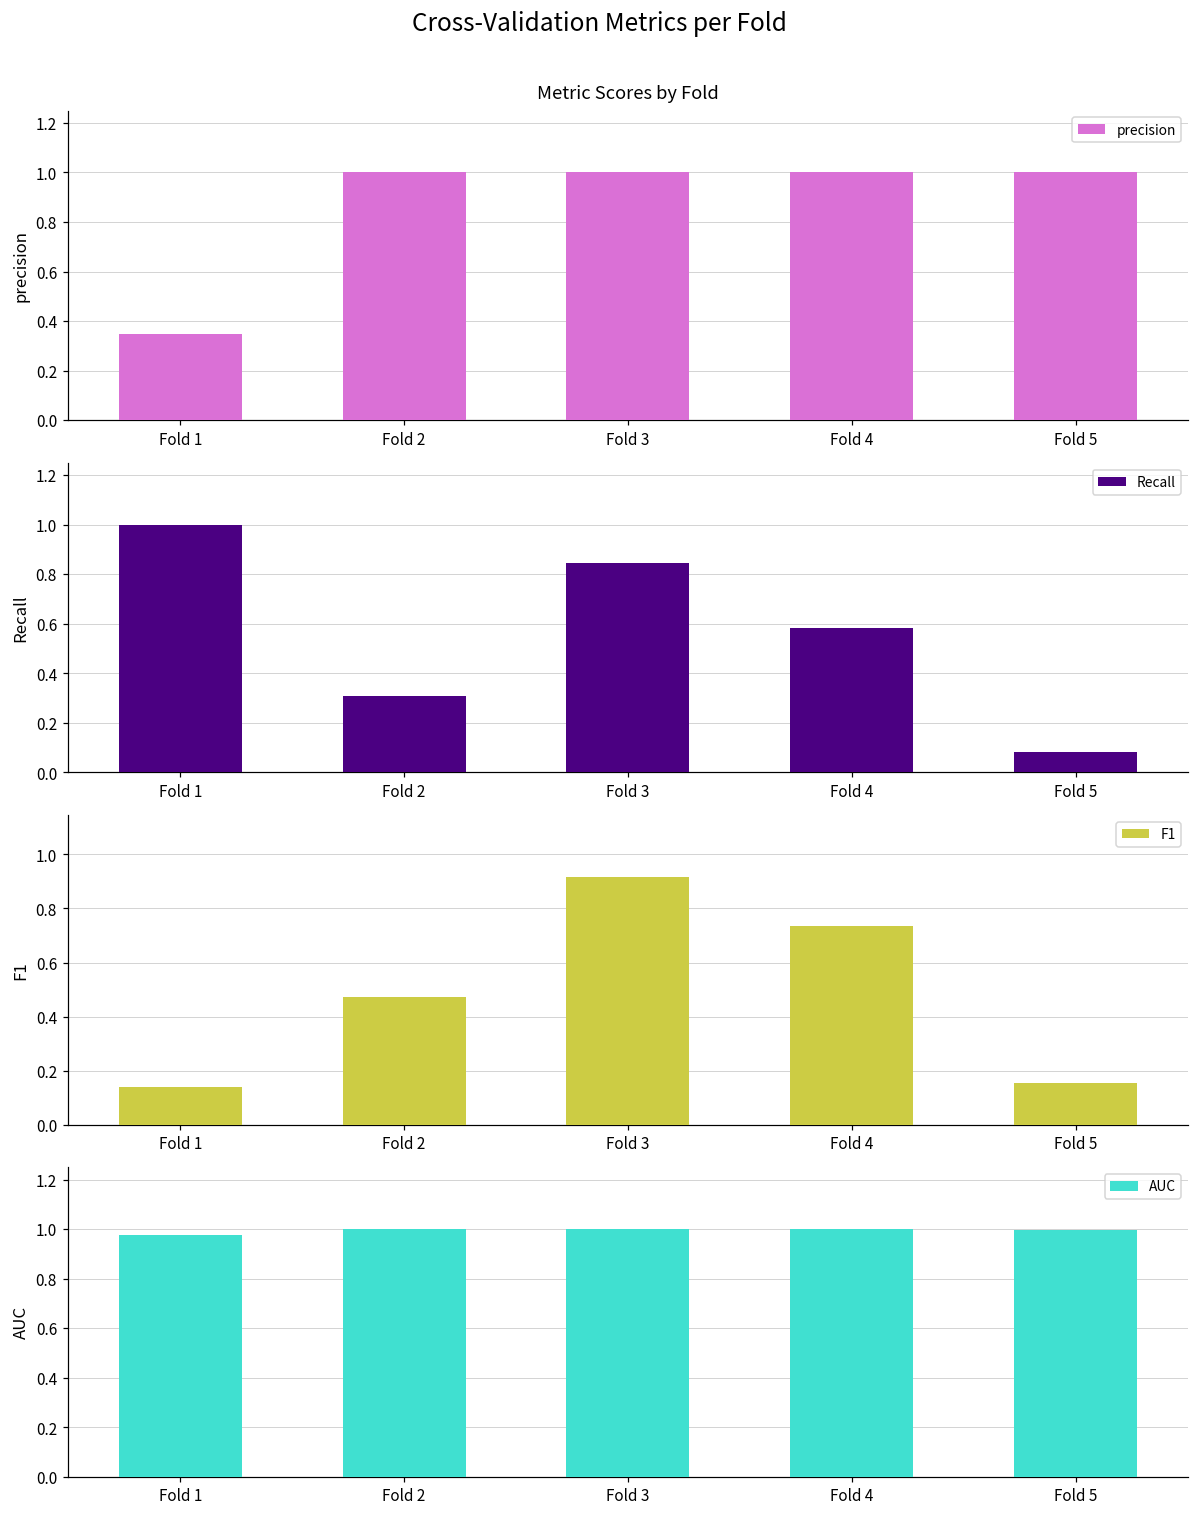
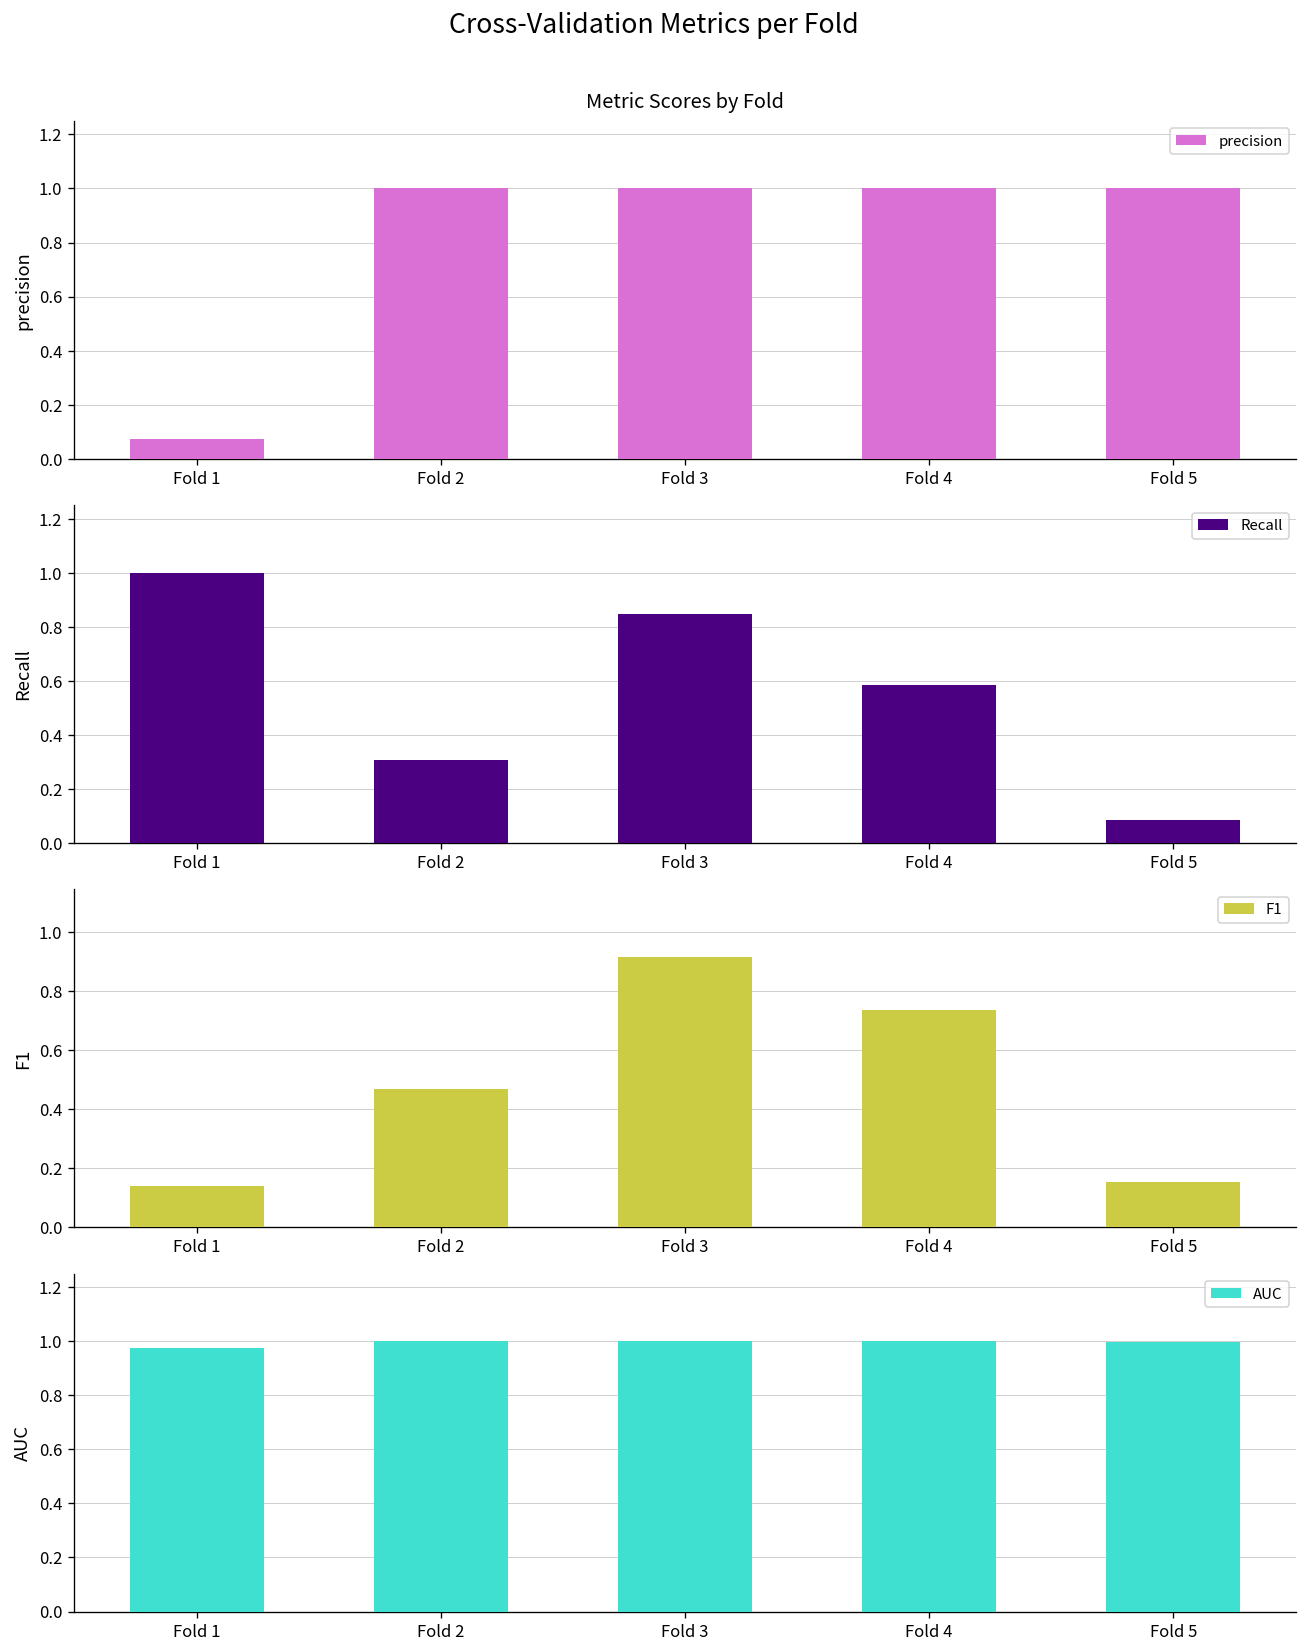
Metric Scores by Fold, Fold 1: 0.35 -> 0.07
